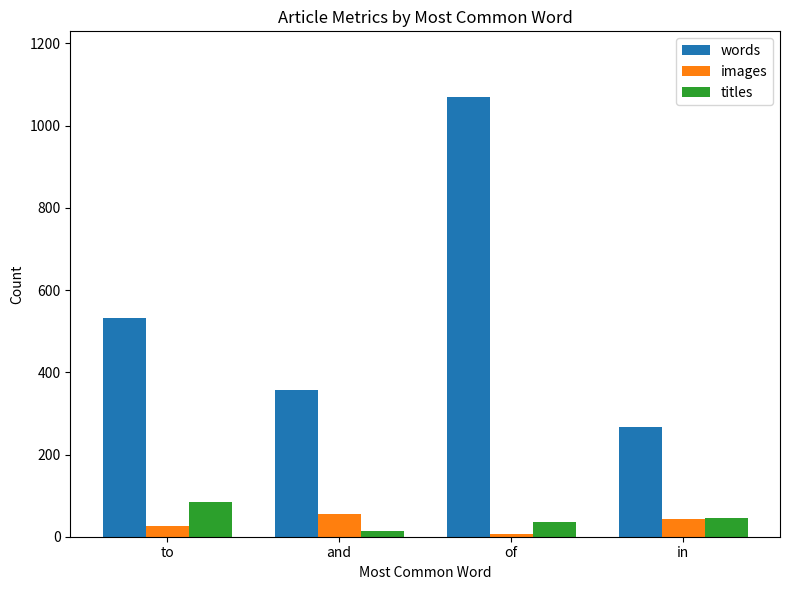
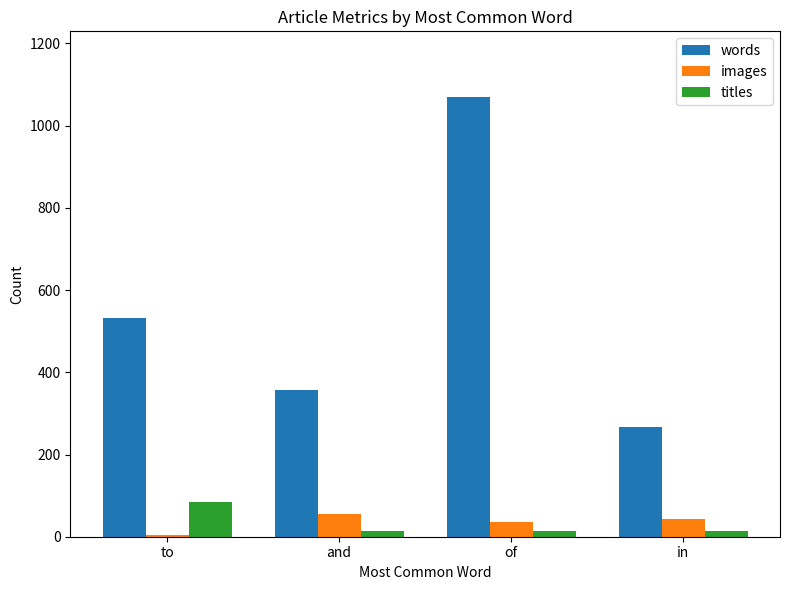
images, to: 30 -> 0
images, of: 10 -> 40
titles, of: 40 -> 10
titles, in: 50 -> 10
